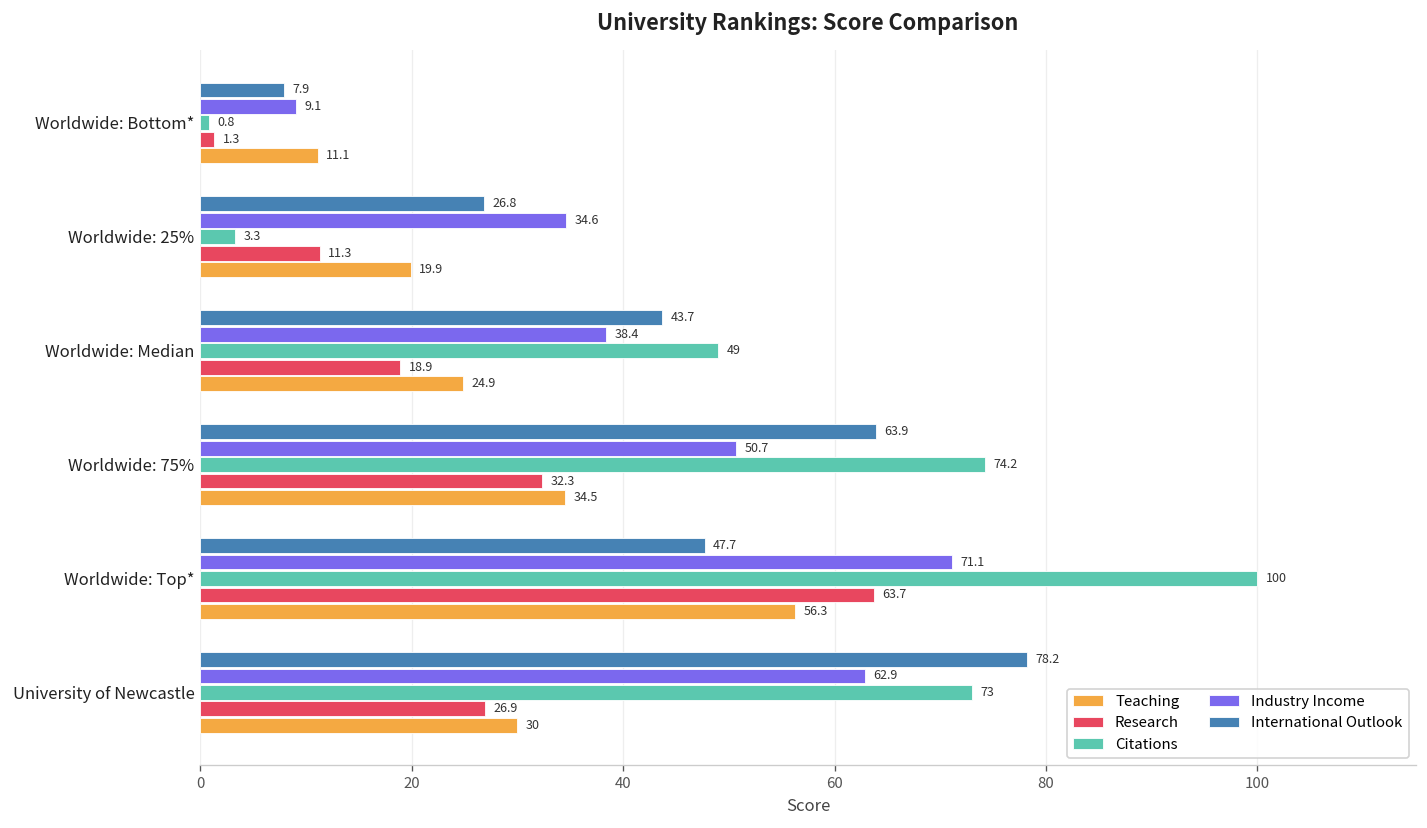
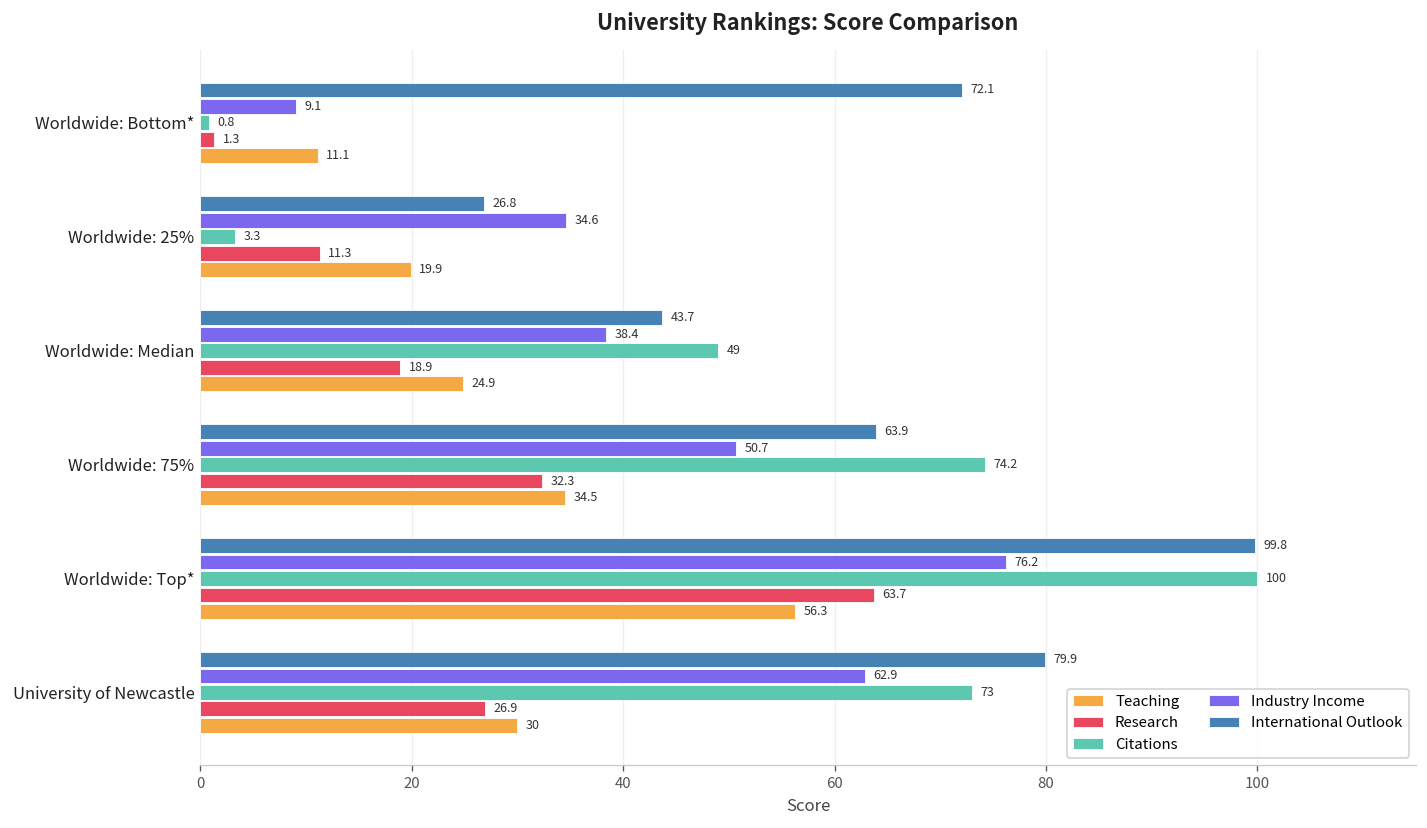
International Outlook, Worldwide: Bottom*: 7.9 -> 72.1
International Outlook, Worldwide: Top*: 47.7 -> 99.8
Industry Income, Worldwide: Top*: 71.1 -> 76.2
International Outlook, University of Newcastle: 78.2 -> 79.9
